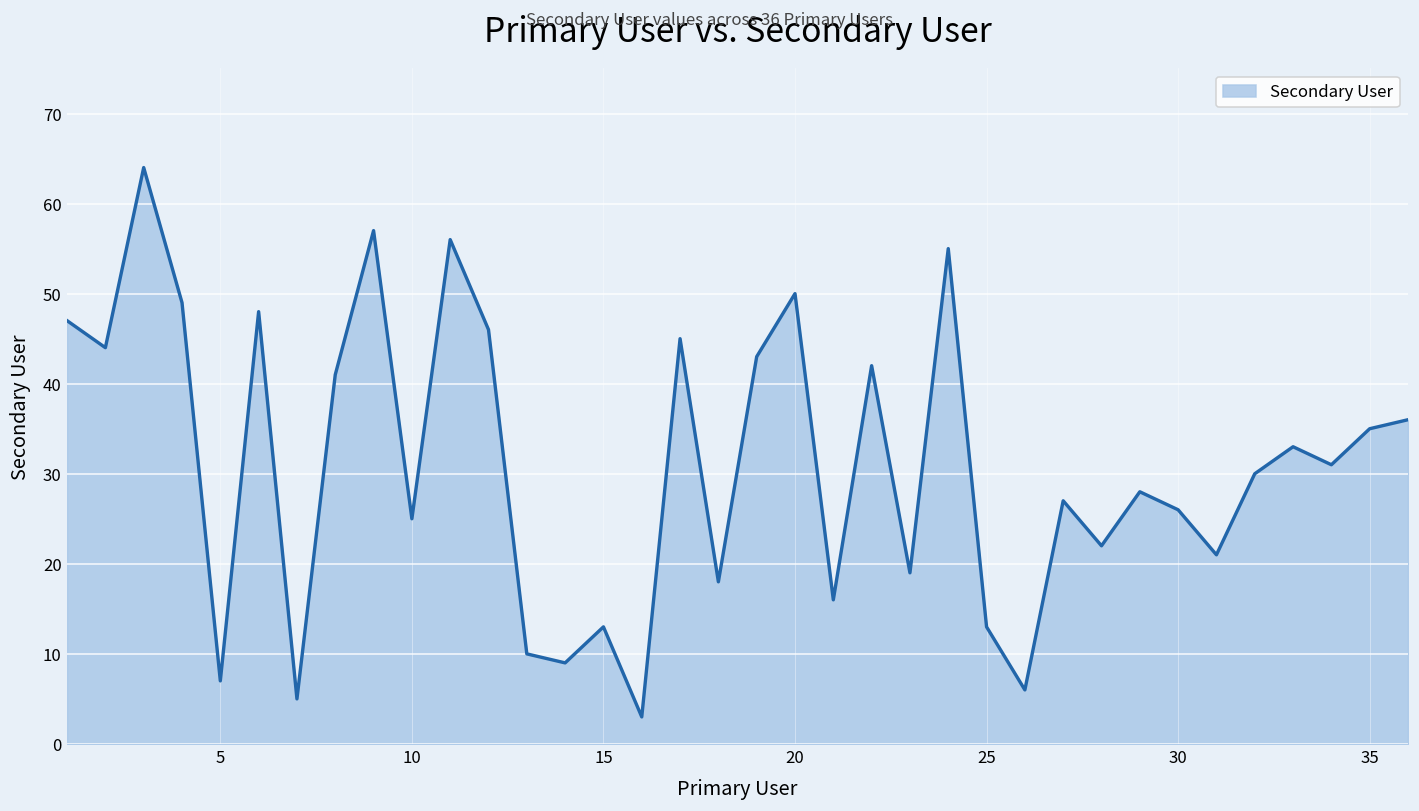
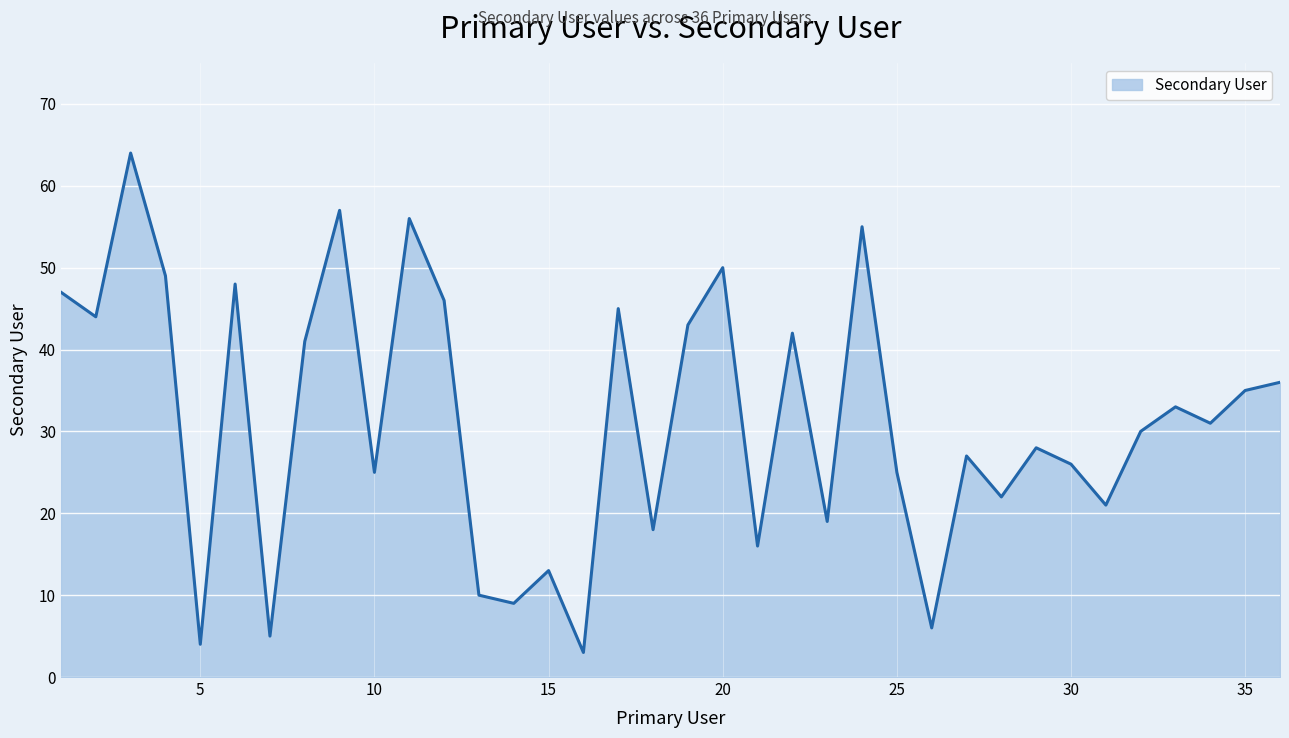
5: 7 -> 4
25: 13 -> 25
